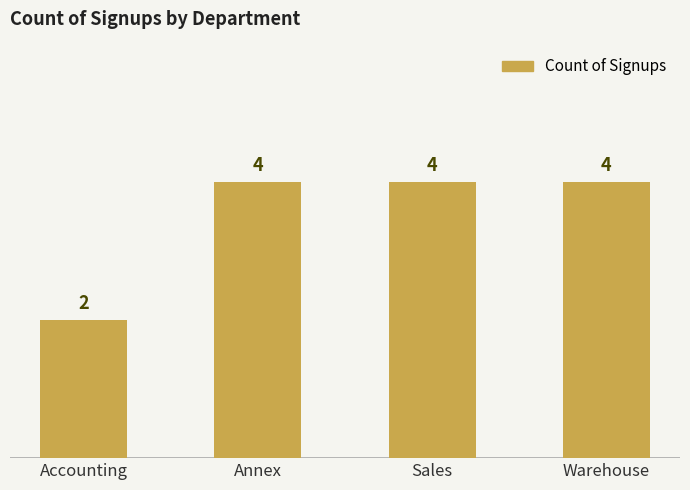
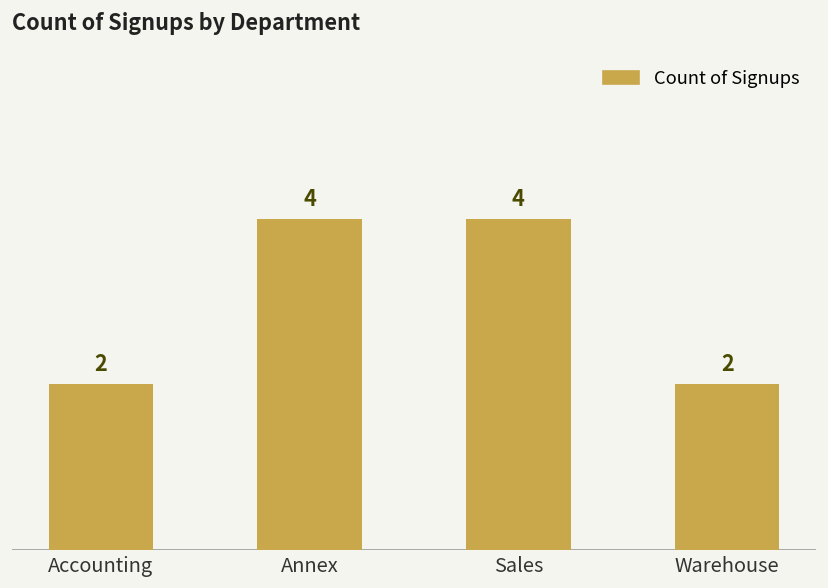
Warehouse: 4 -> 2
